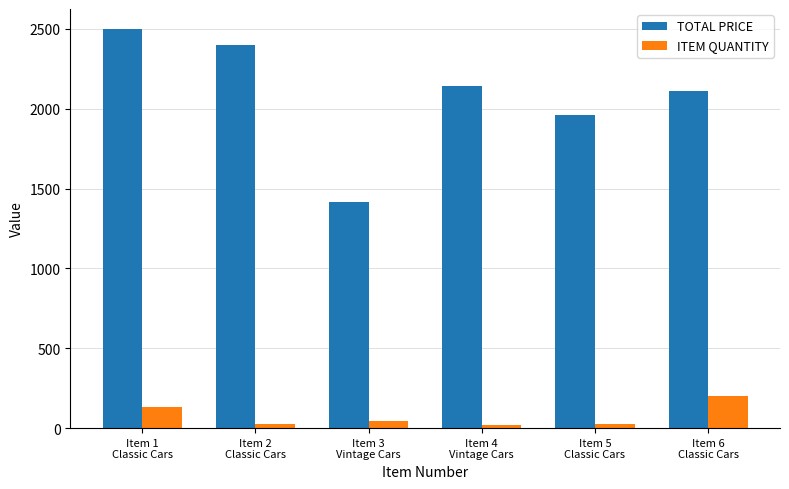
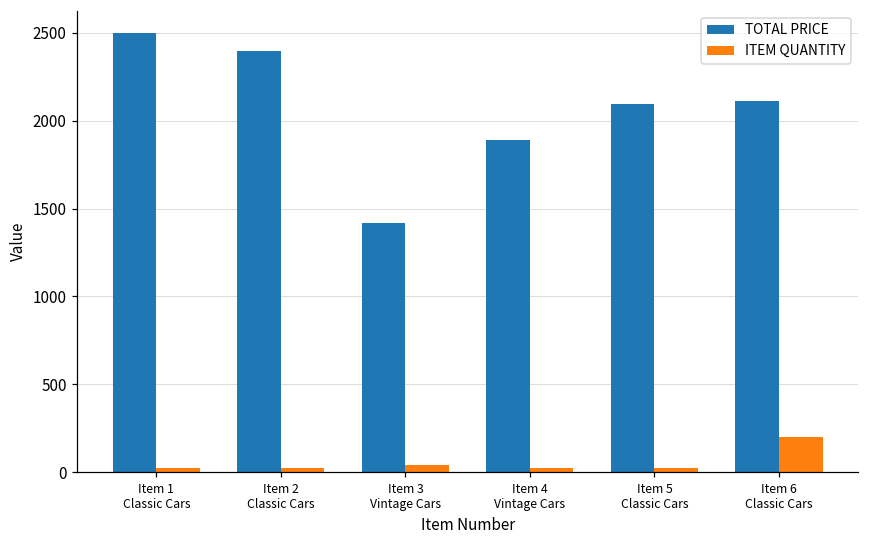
ITEM QUANTITY, Item 1 Classic Cars: 140 -> 30
TOTAL PRICE, Item 4 Vintage Cars: 2140 -> 1890
TOTAL PRICE, Item 5 Classic Cars: 1960 -> 2090
